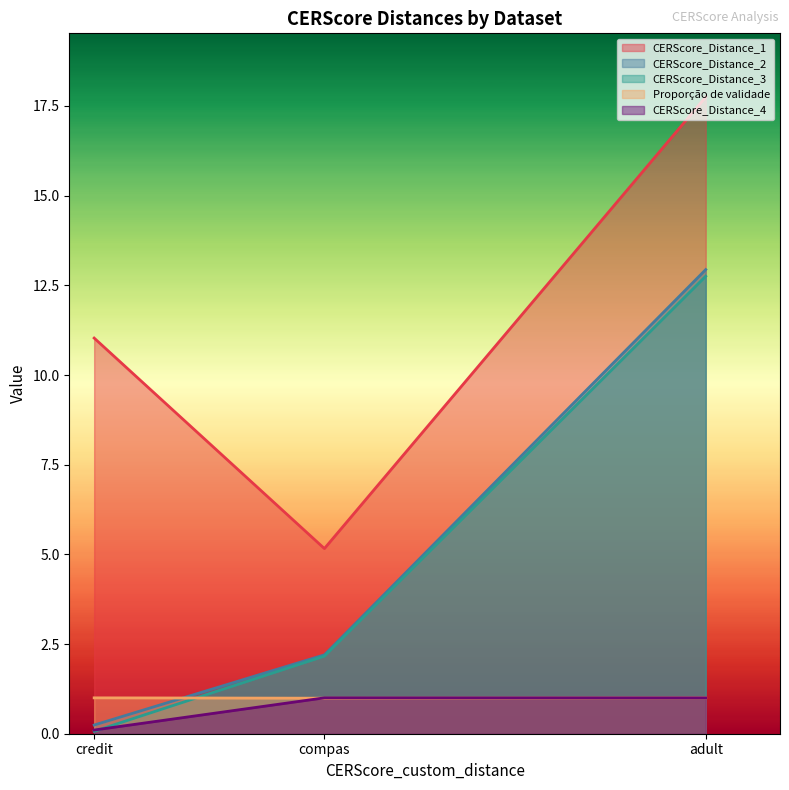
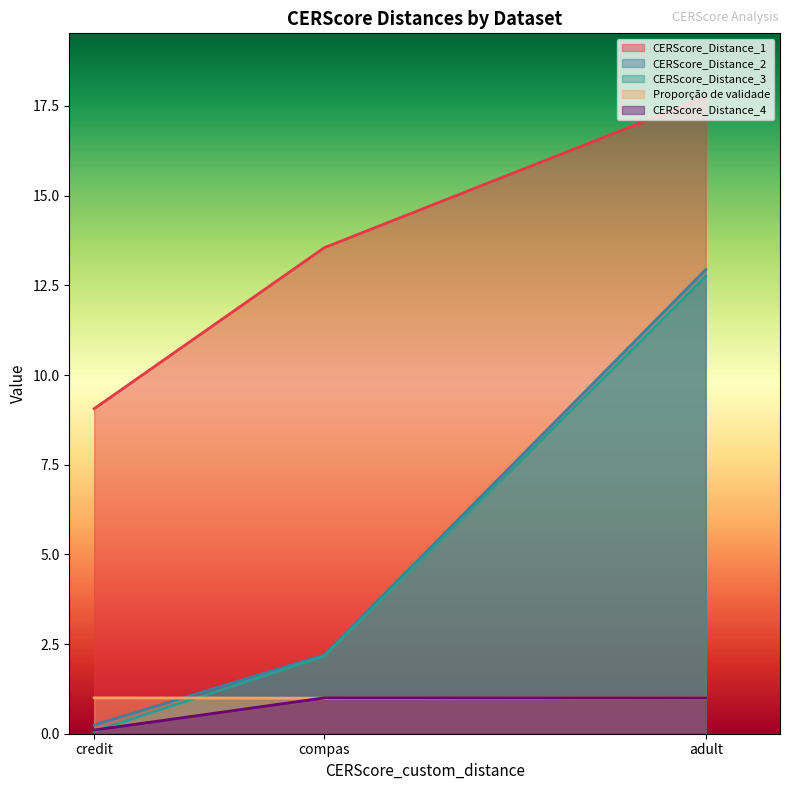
CERScore_Distance_1, credit: 11.0 -> 9.1
CERScore_Distance_1, compas: 5.2 -> 13.6
